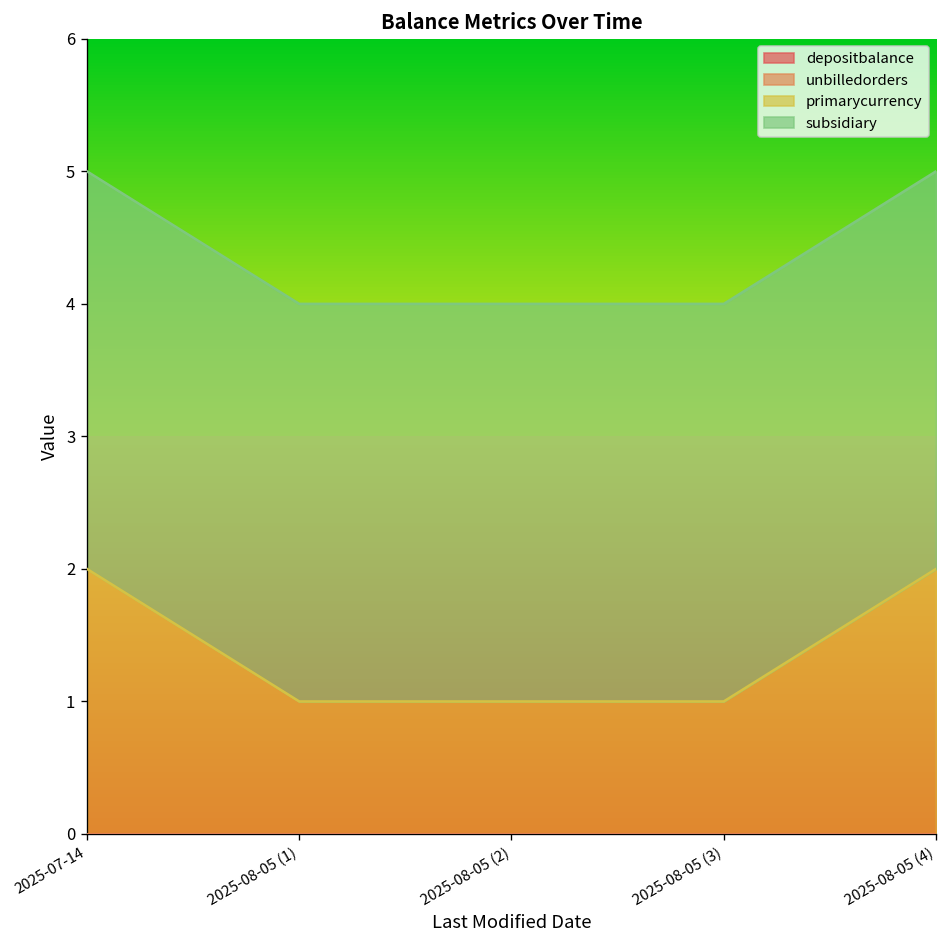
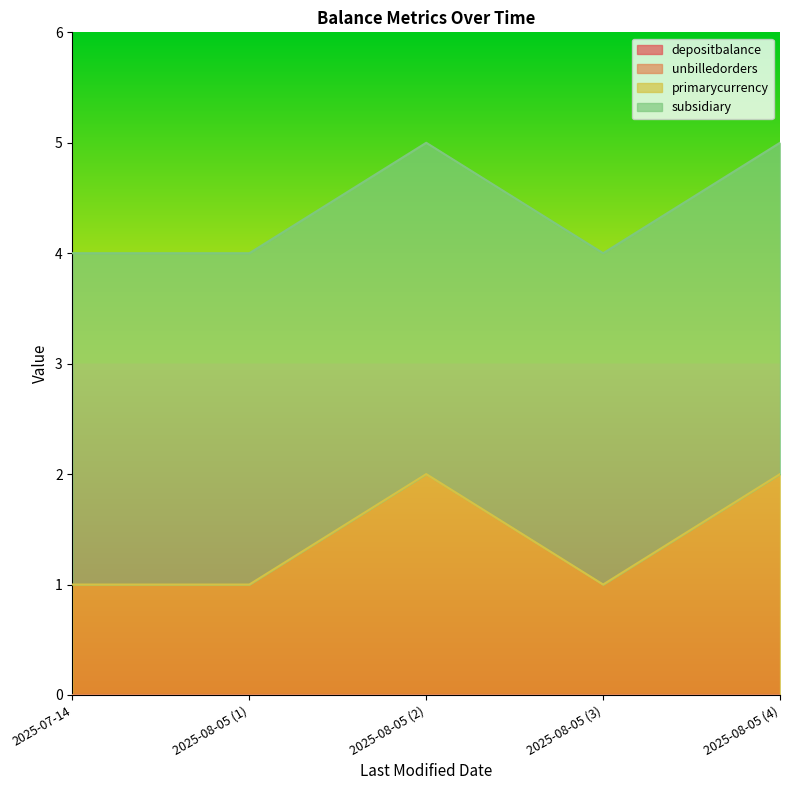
primarycurrency, 2025-07-14: 2 -> 1
primarycurrency, 2025-08-05 (2): 1 -> 2
